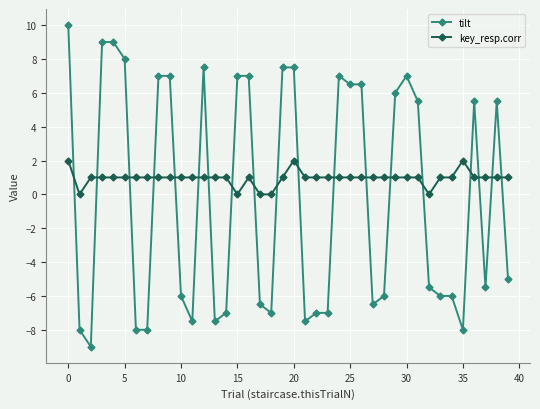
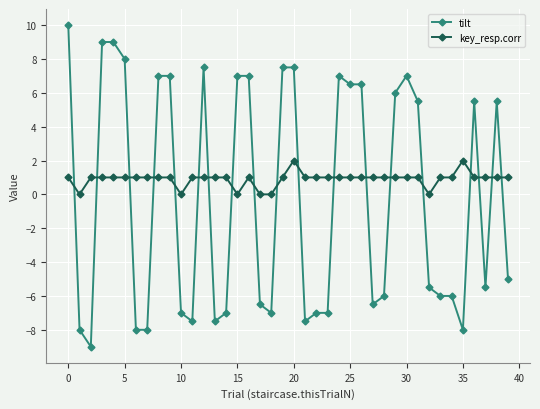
key_resp.corr, 0: 2 -> 1
tilt, 10: -6 -> -7
key_resp.corr, 10: 1 -> 0
